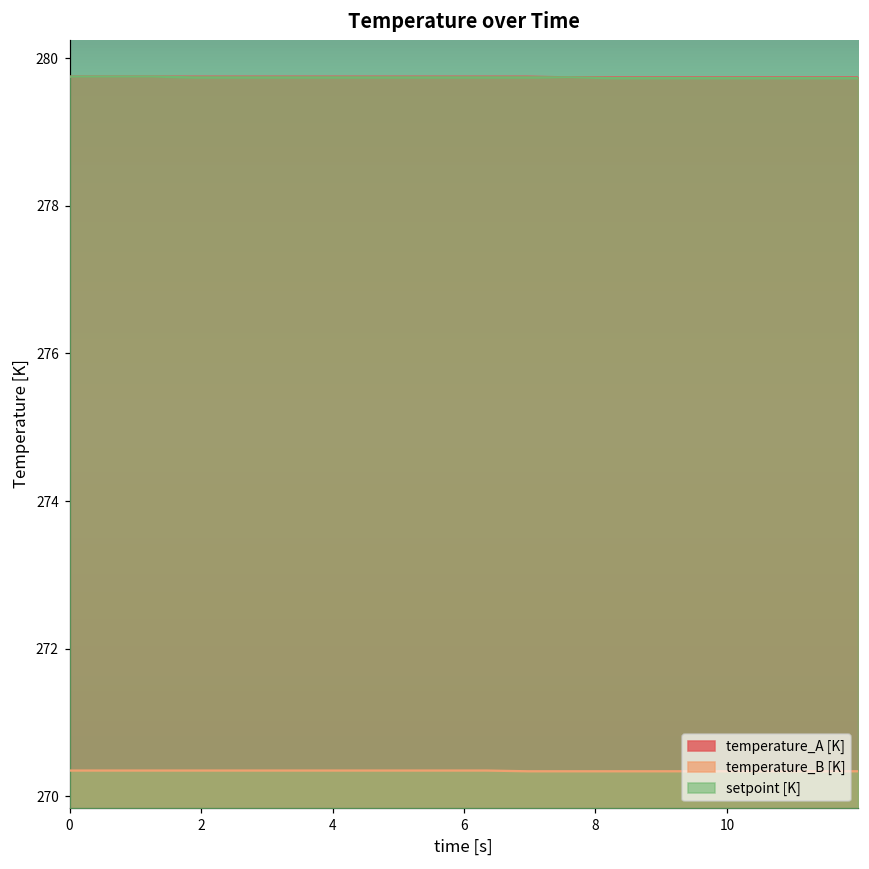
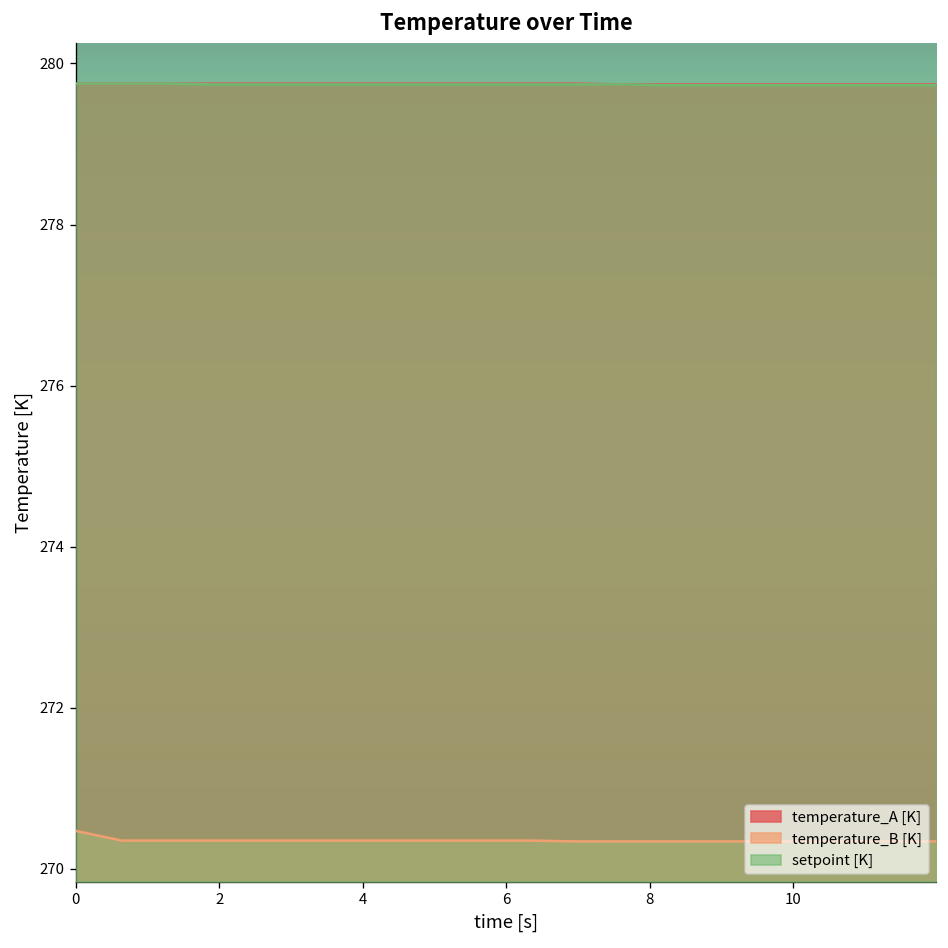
temperature_B [K], 0: 270.4 -> 270.5
